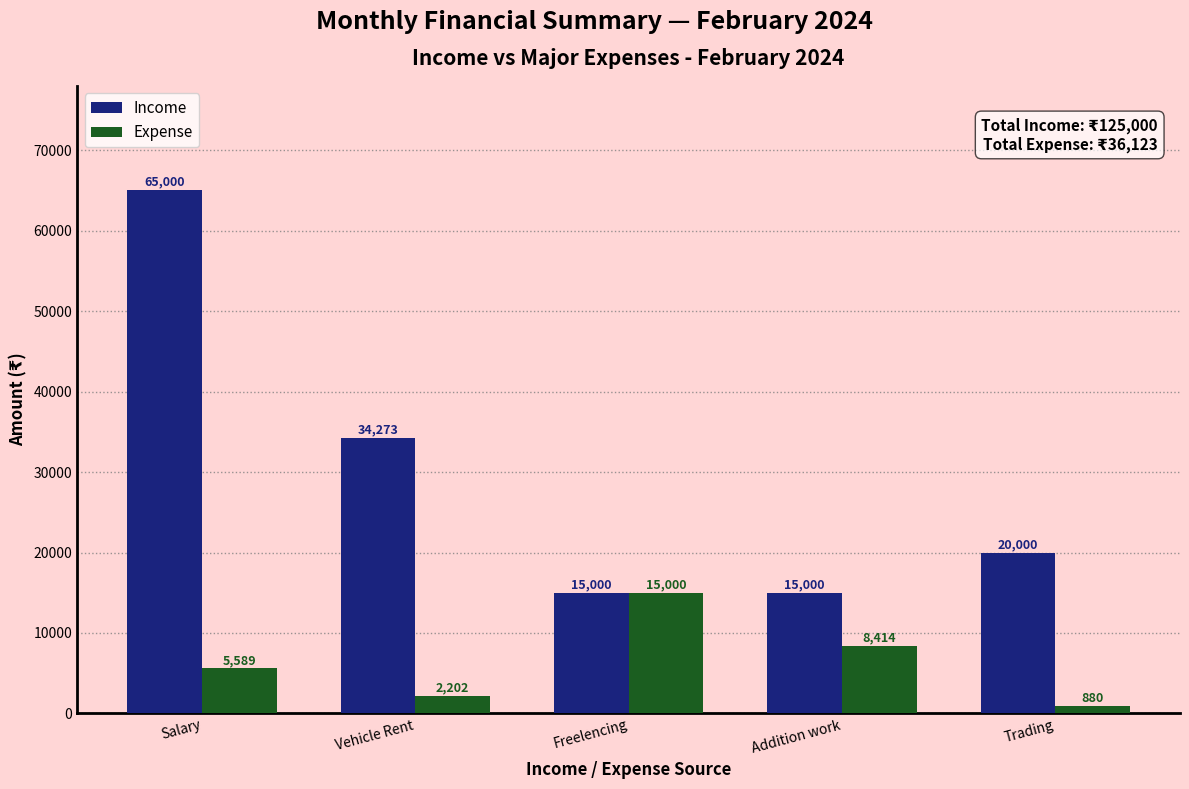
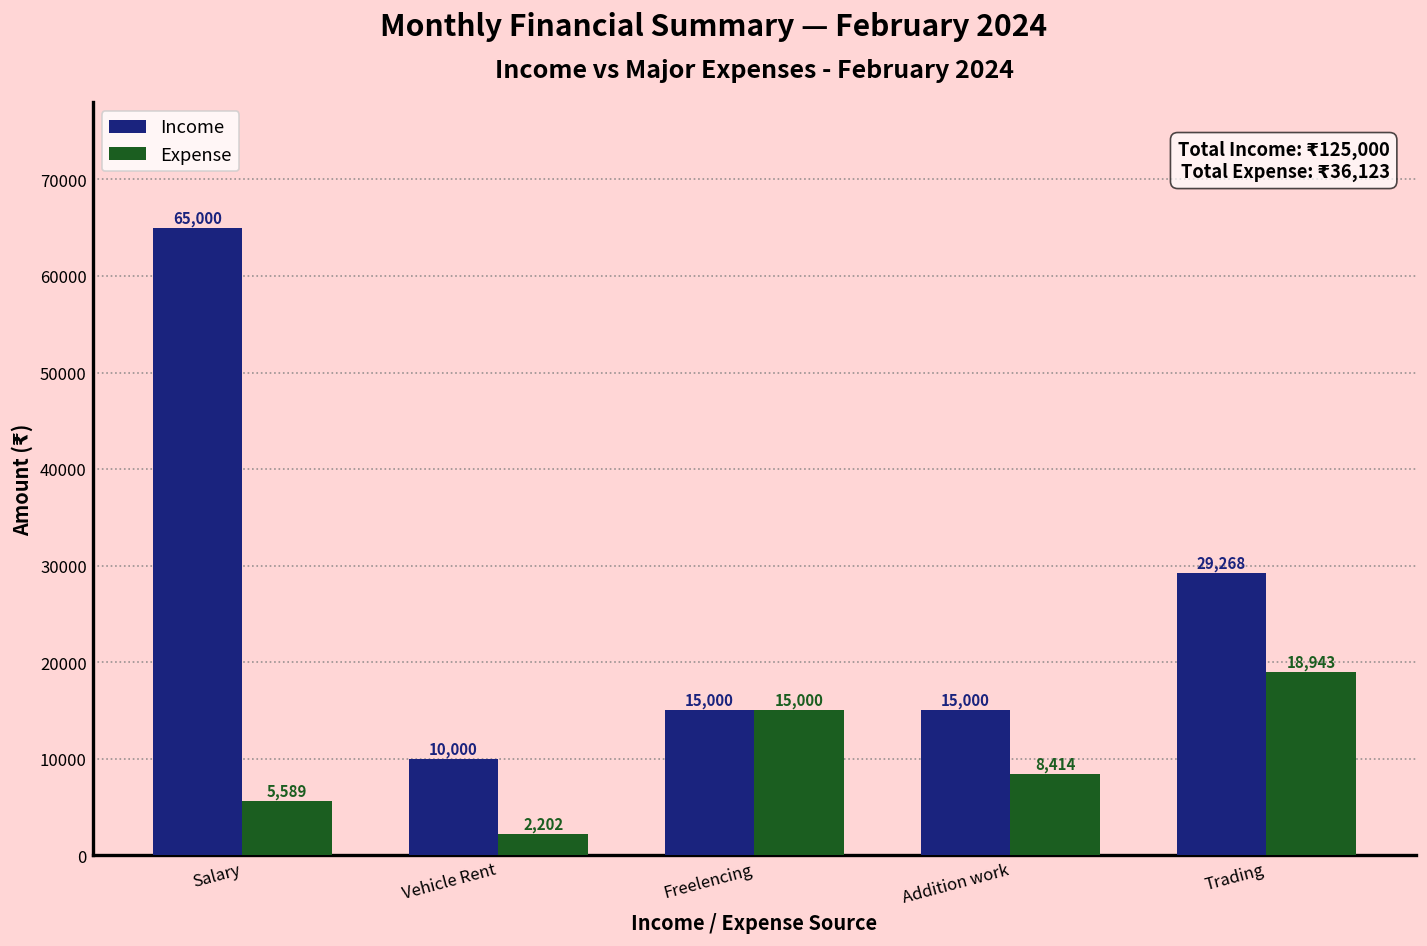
Income, Vehicle Rent: 34,273 -> 10,000
Income, Trading: 20,000 -> 29,268
Expense, Trading: 880 -> 18,943
